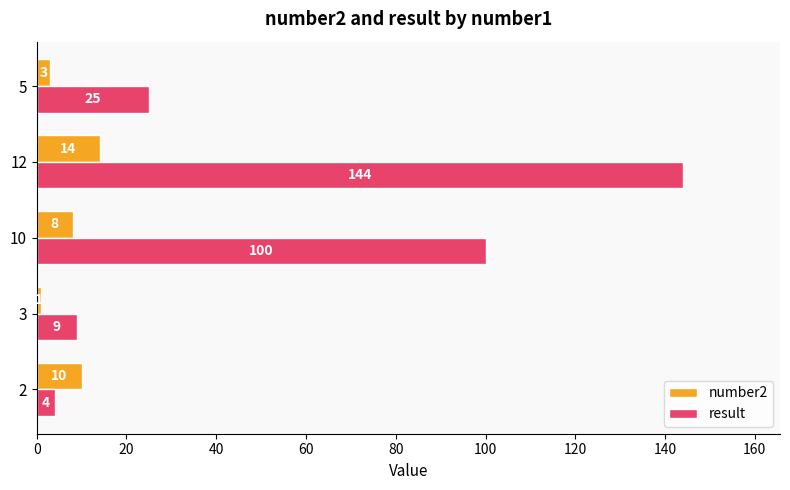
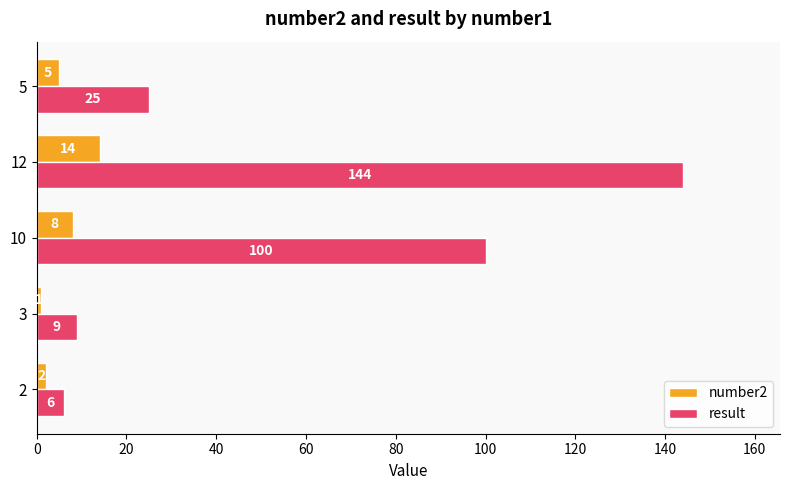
number2, 5: 3 -> 5
number2, 2: 10 -> 2
result, 2: 4 -> 6
